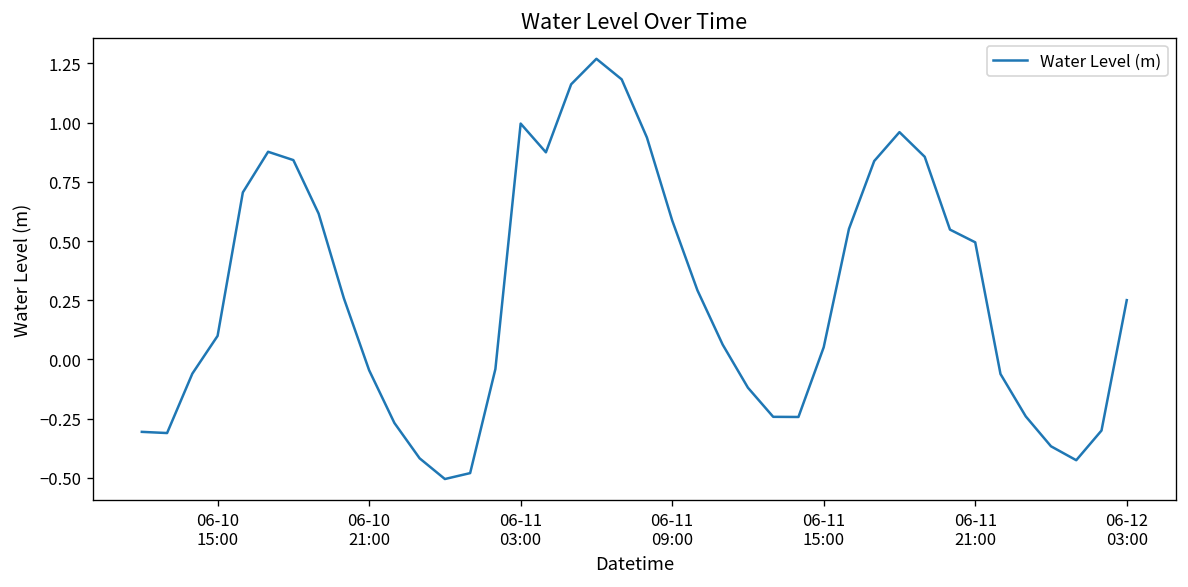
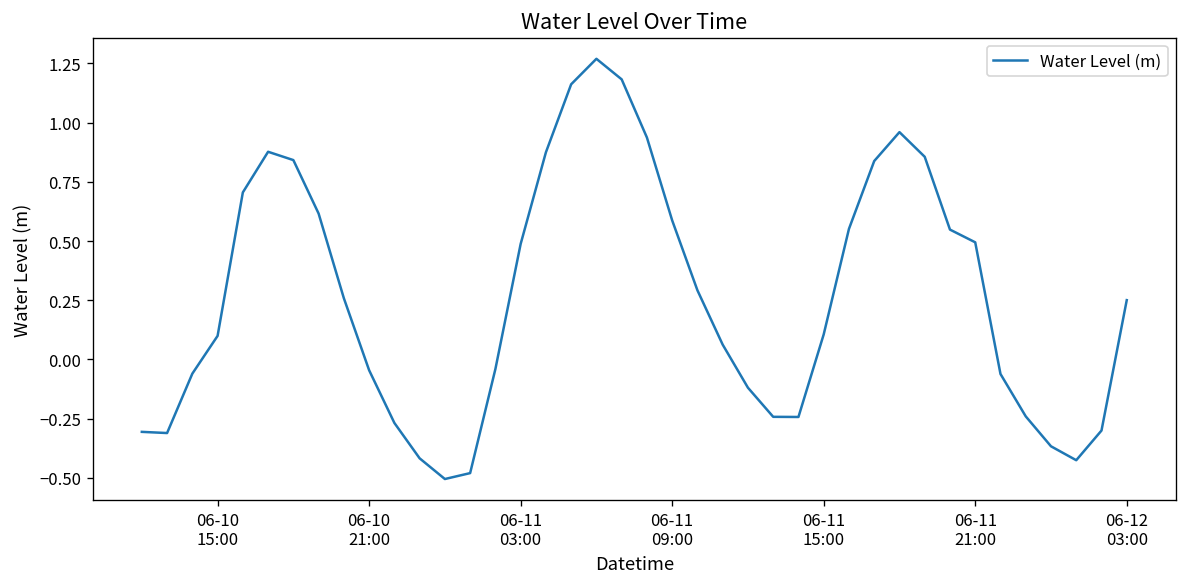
06-11 03:00: 1.00 -> 0.49
06-11 15:00: 0.05 -> 0.11
